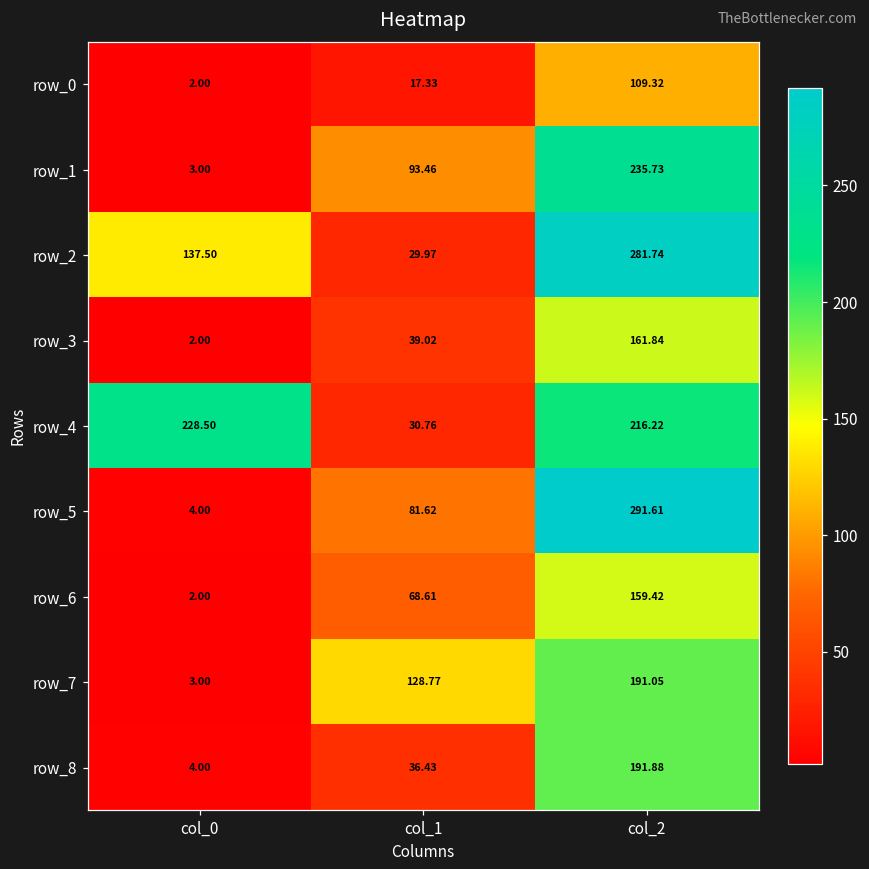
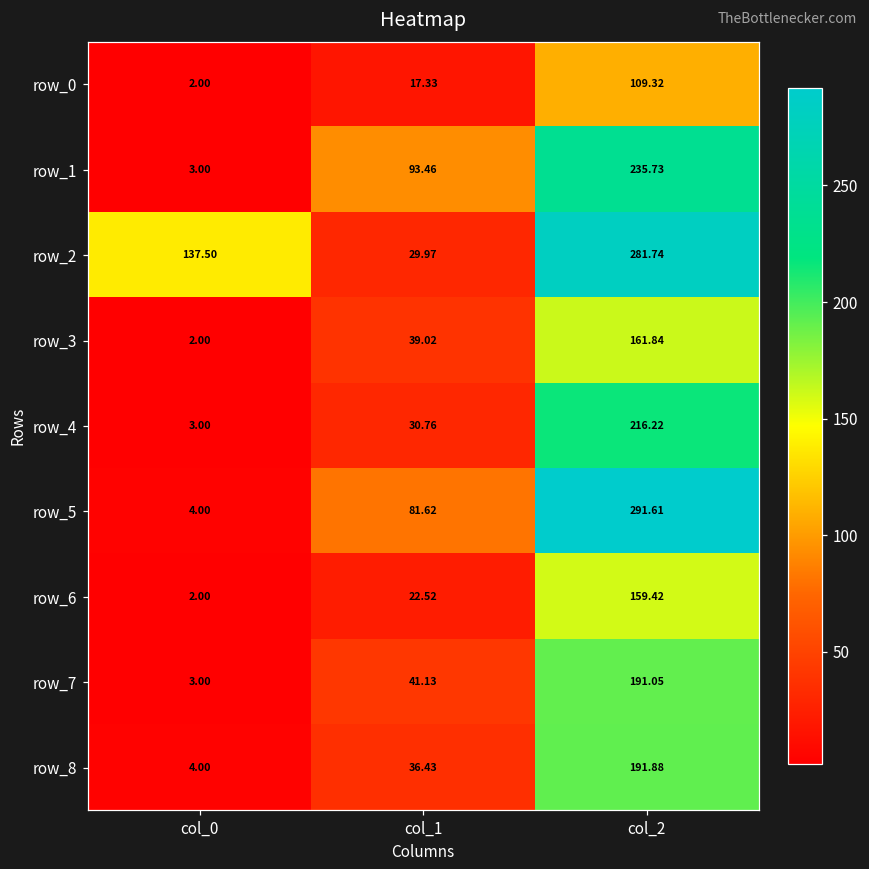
row_4, col_0: 228.50 -> 3.00
row_6, col_1: 68.61 -> 22.52
row_7, col_1: 128.77 -> 41.13
